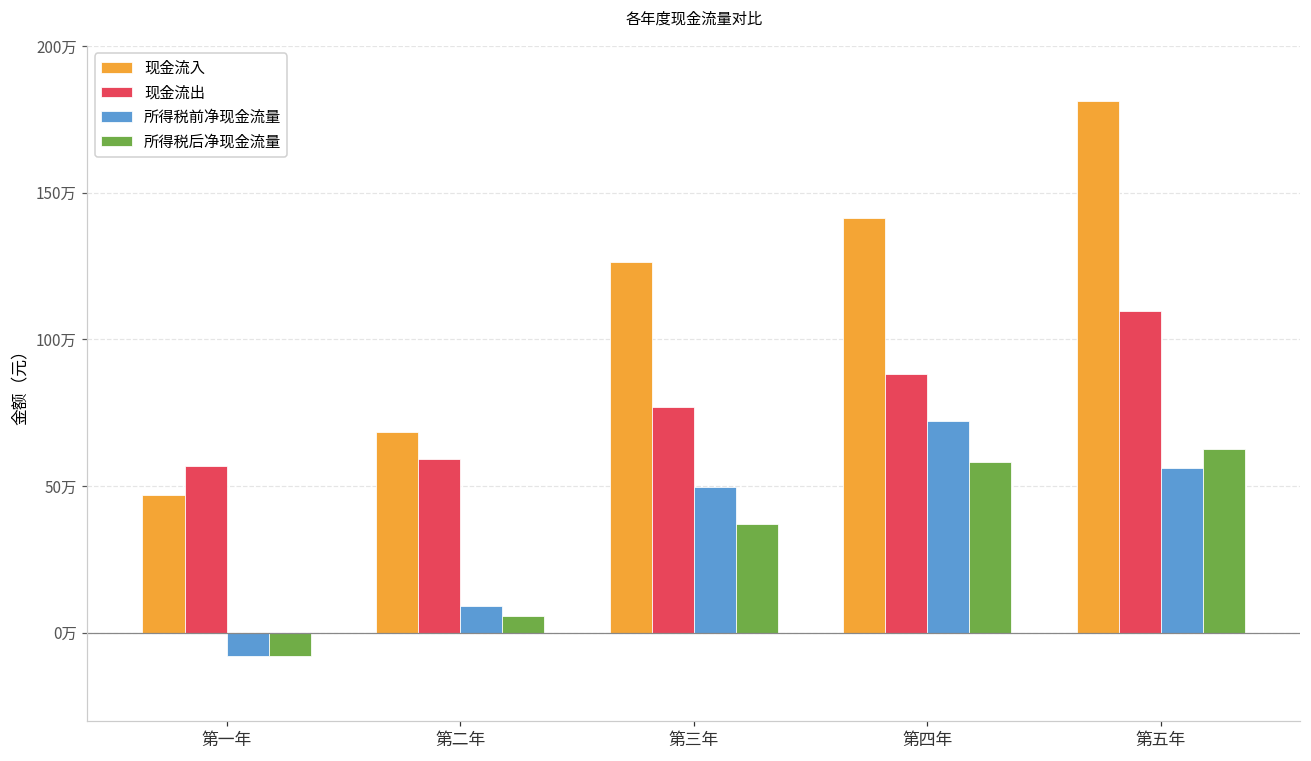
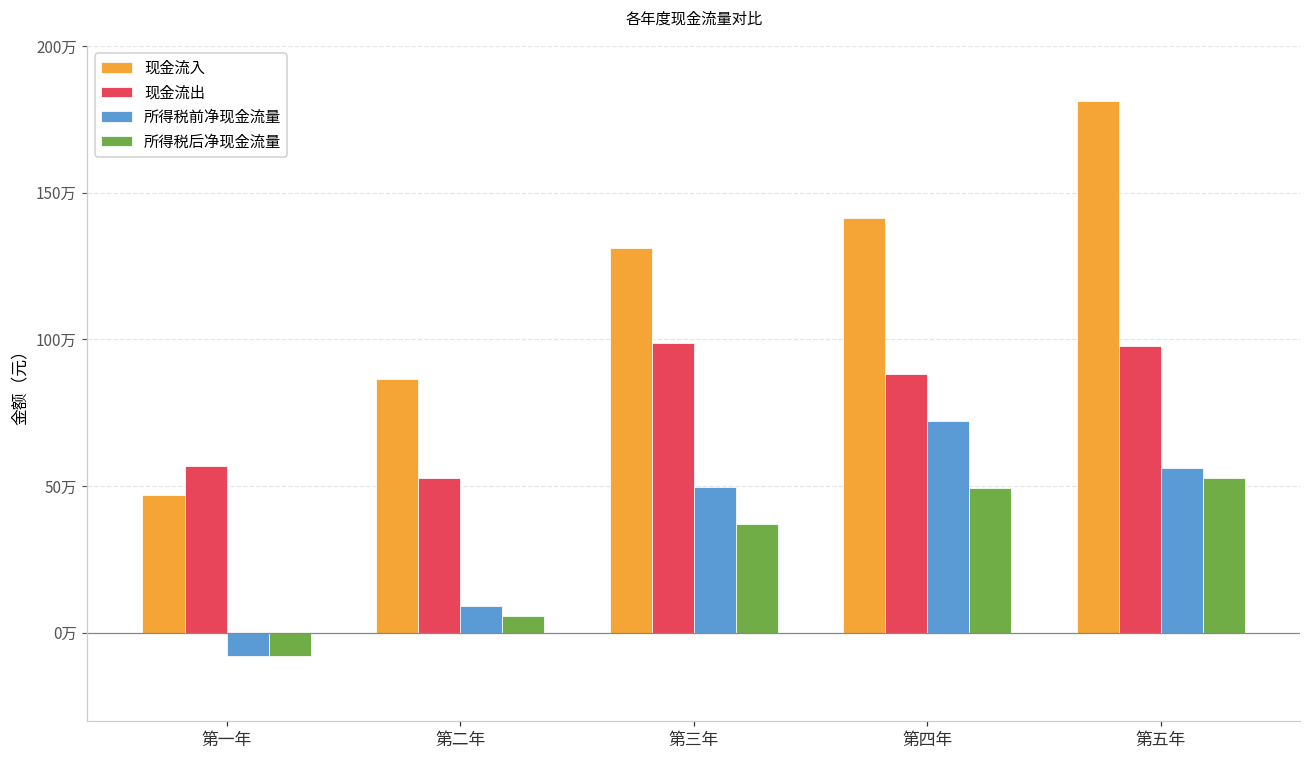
现金流入, 第二年: 68万 -> 86万
现金流出, 第二年: 59万 -> 53万
现金流入, 第三年: 126万 -> 131万
现金流出, 第三年: 77万 -> 99万
所得税后净现金流量, 第四年: 58万 -> 49万
现金流出, 第五年: 110万 -> 98万
所得税后净现金流量, 第五年: 63万 -> 53万
